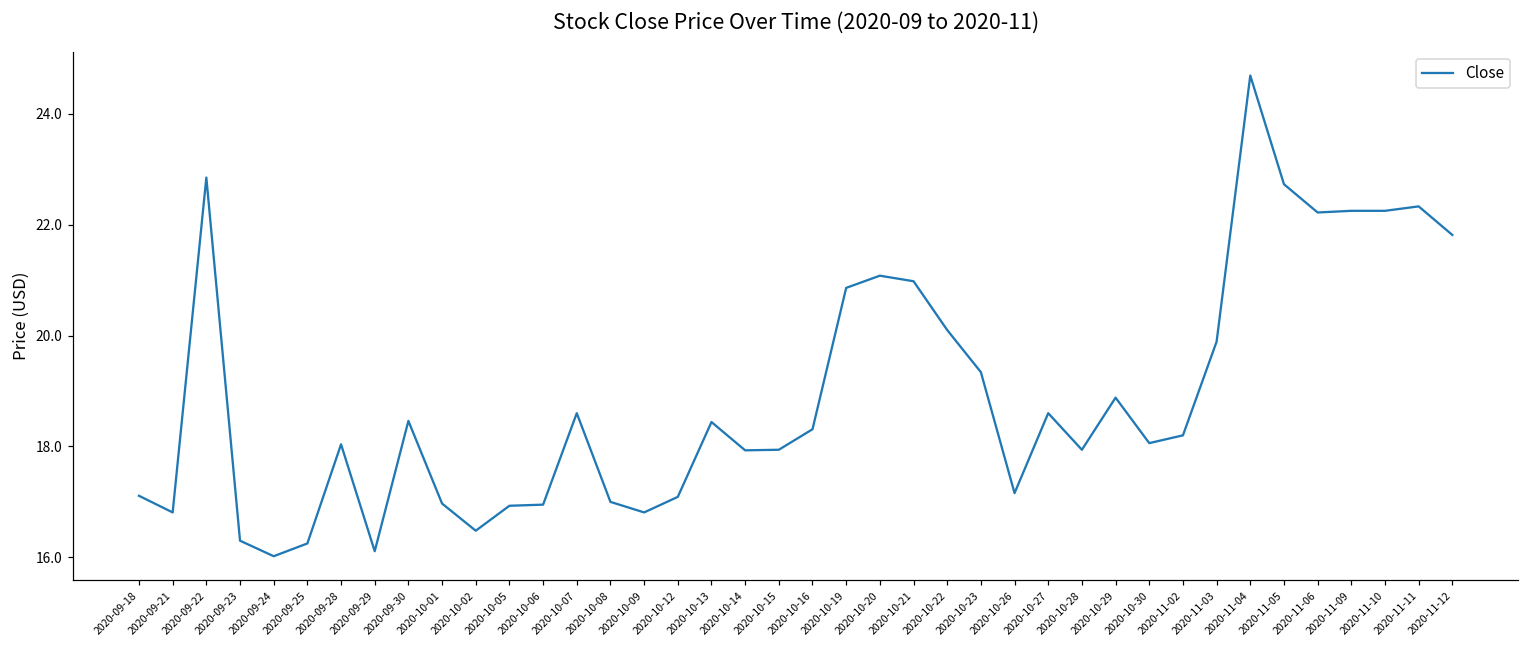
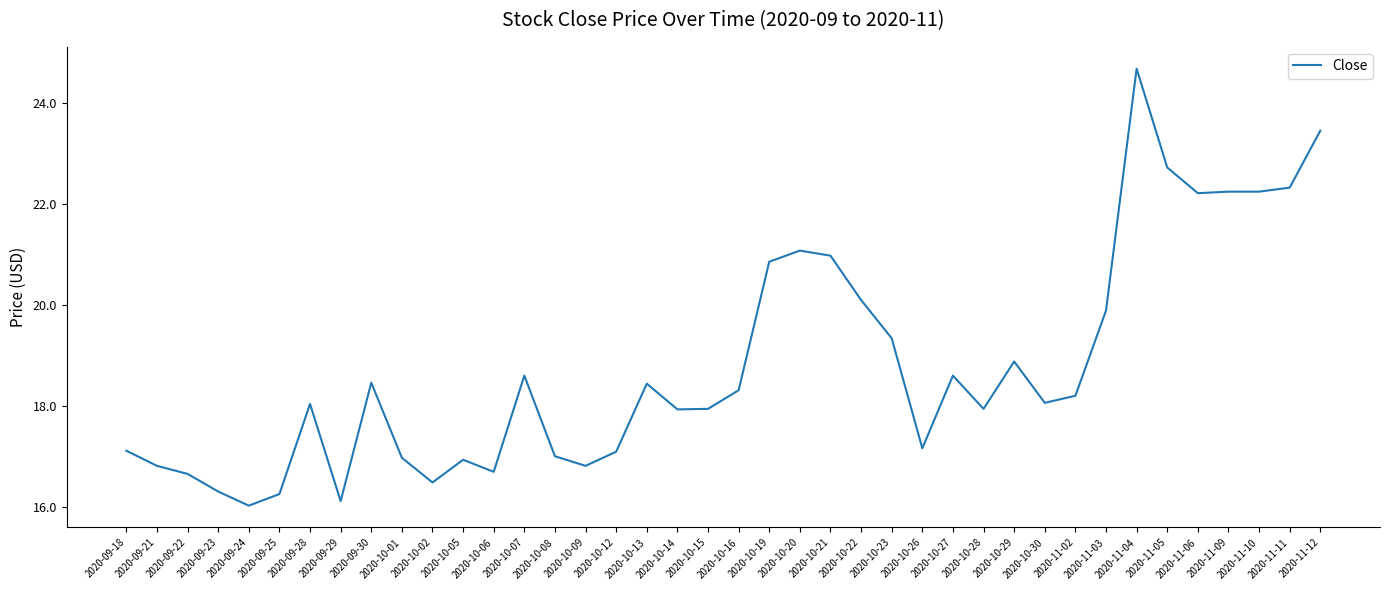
2020-09-22: 22.9 -> 16.7
2020-10-06: 17.0 -> 16.7
2020-11-12: 21.8 -> 23.5
